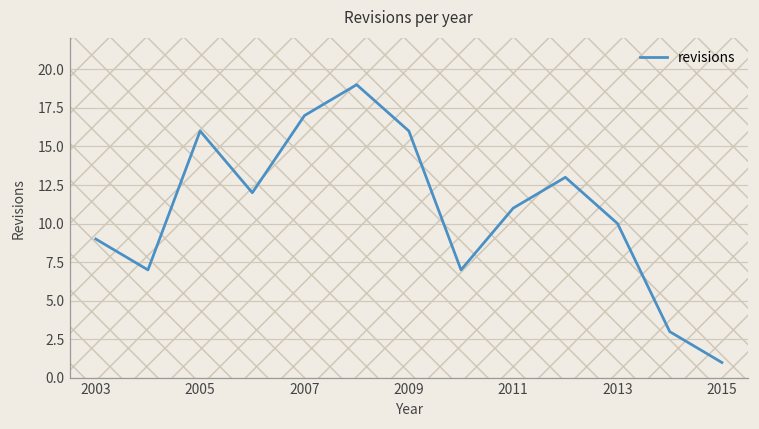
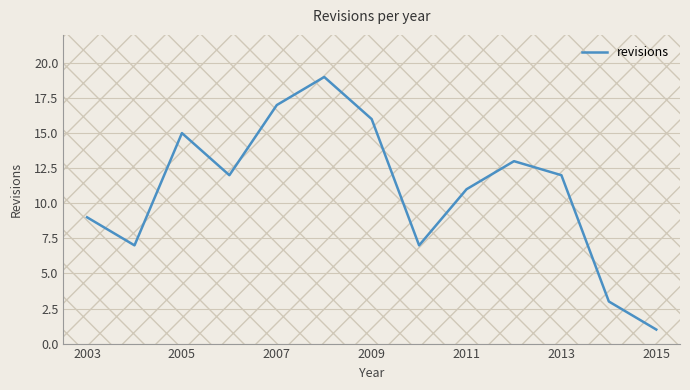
2005: 16 -> 15
2013: 10 -> 12
